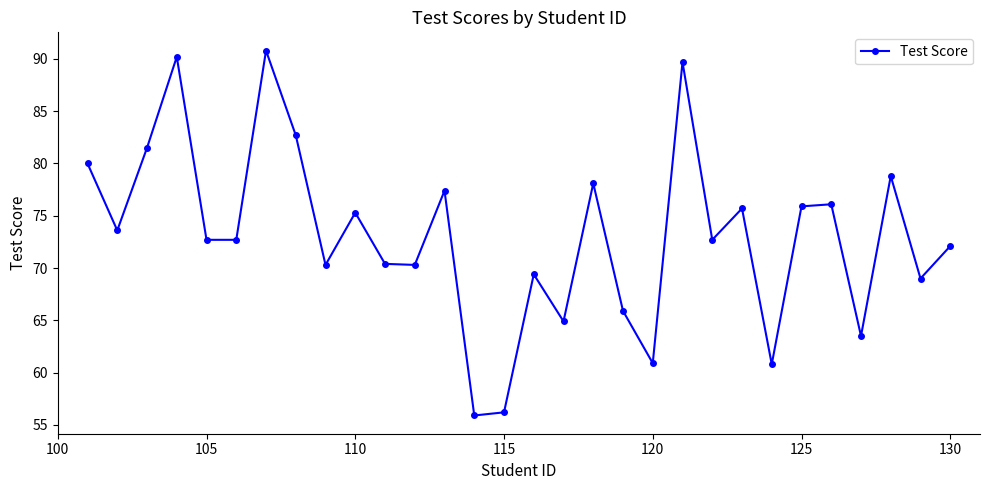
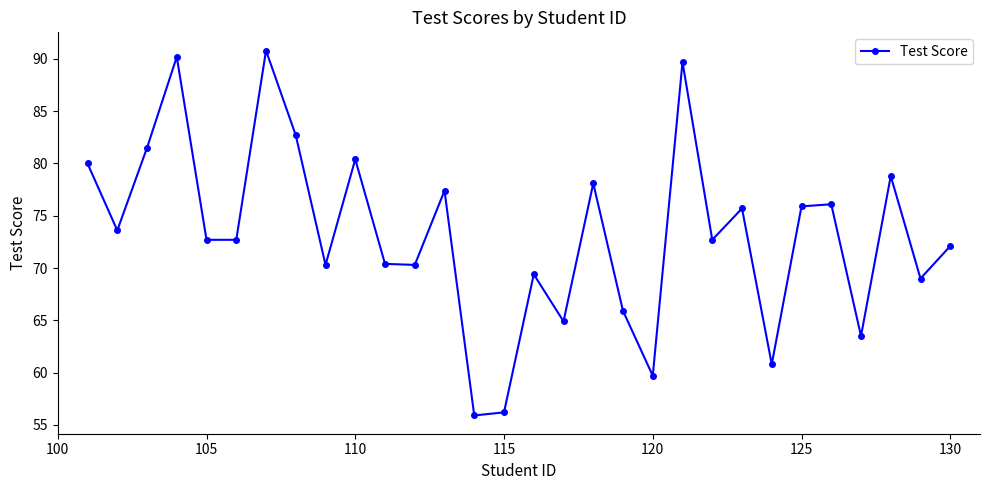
110: 75.3 -> 80.4
120: 60.9 -> 59.7
